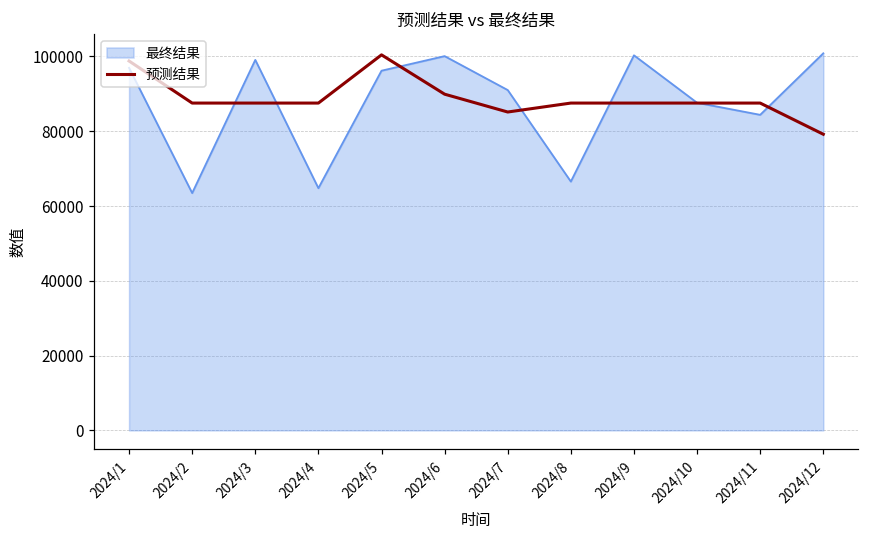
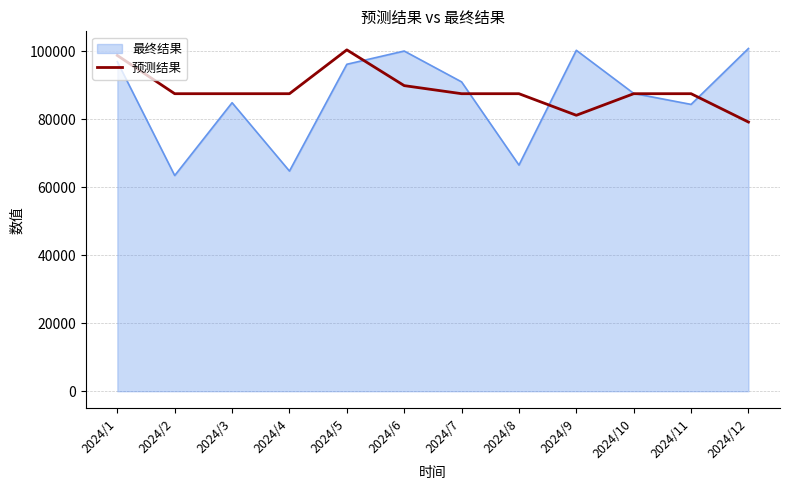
最终结果, 2024/3: 99000 -> 85000
预测结果, 2024/7: 85000 -> 88000
预测结果, 2024/9: 88000 -> 81000
